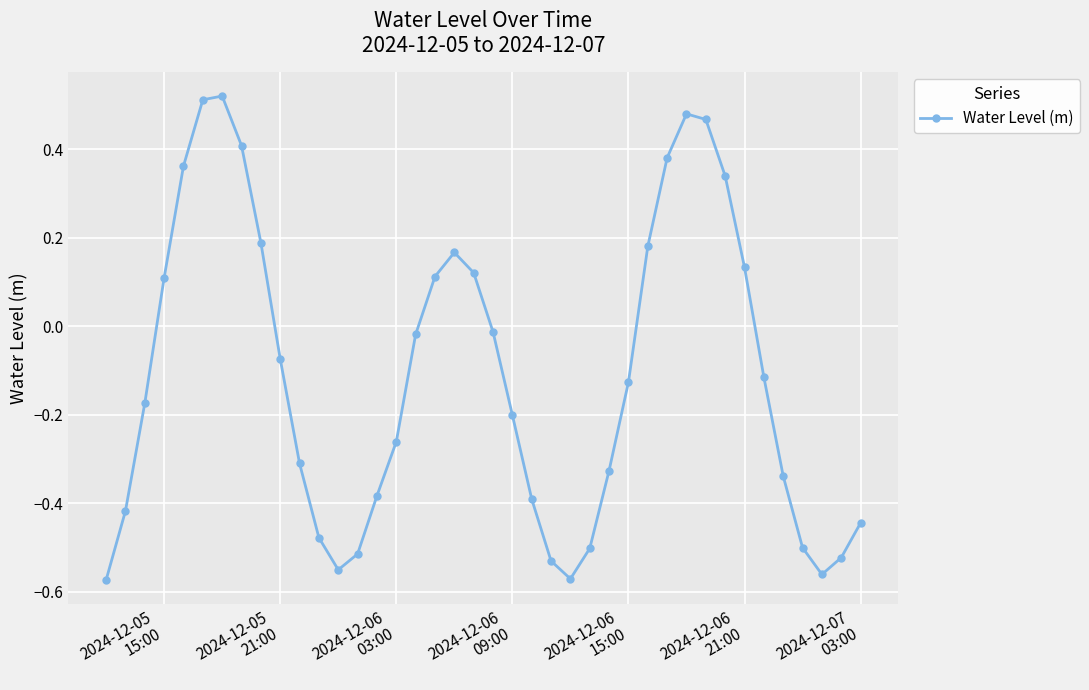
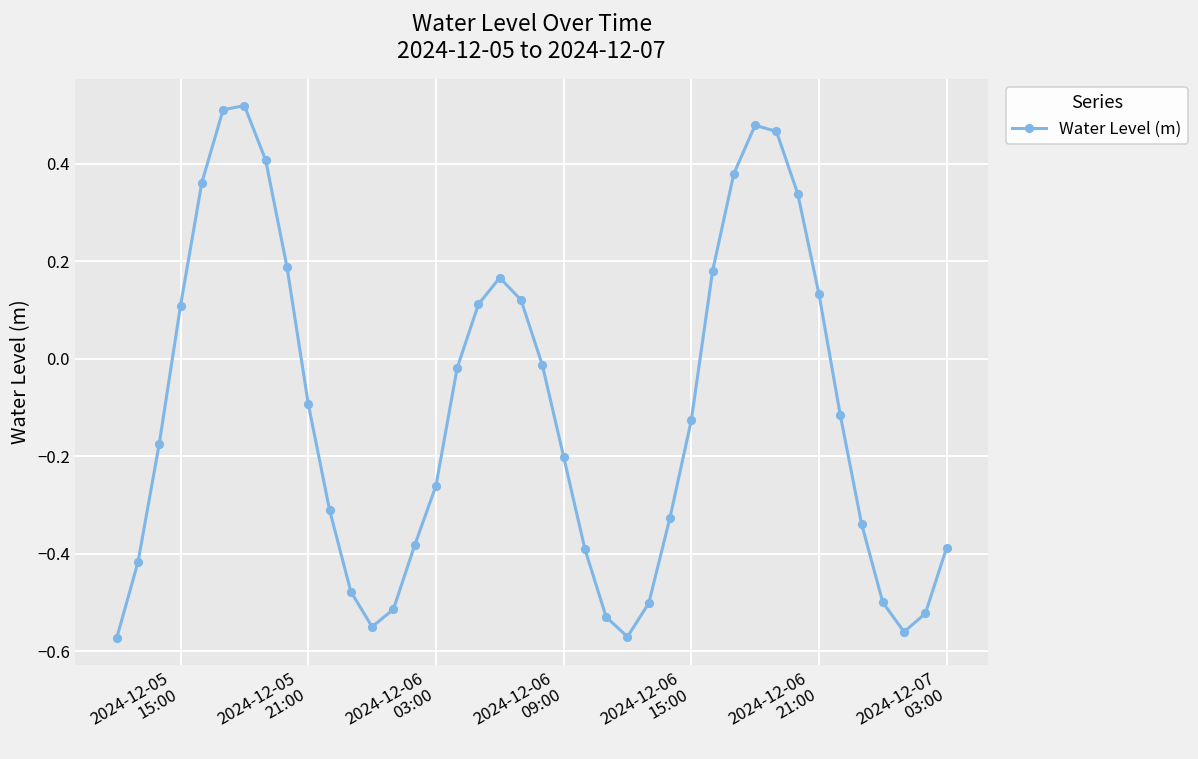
2024-12-05 21:00: -0.07 -> -0.09
2024-12-07 03:00: -0.44 -> -0.39
